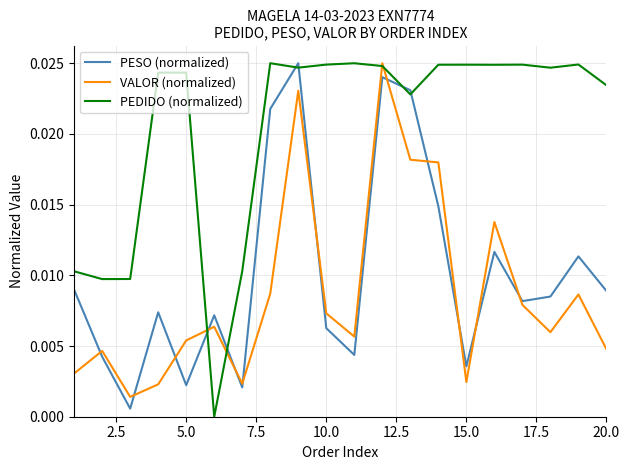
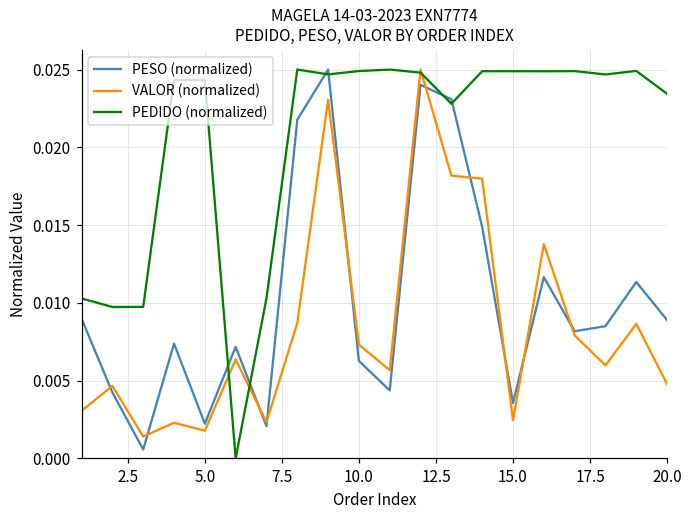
VALOR (normalized), 5.0: 0.0054 -> 0.0018
